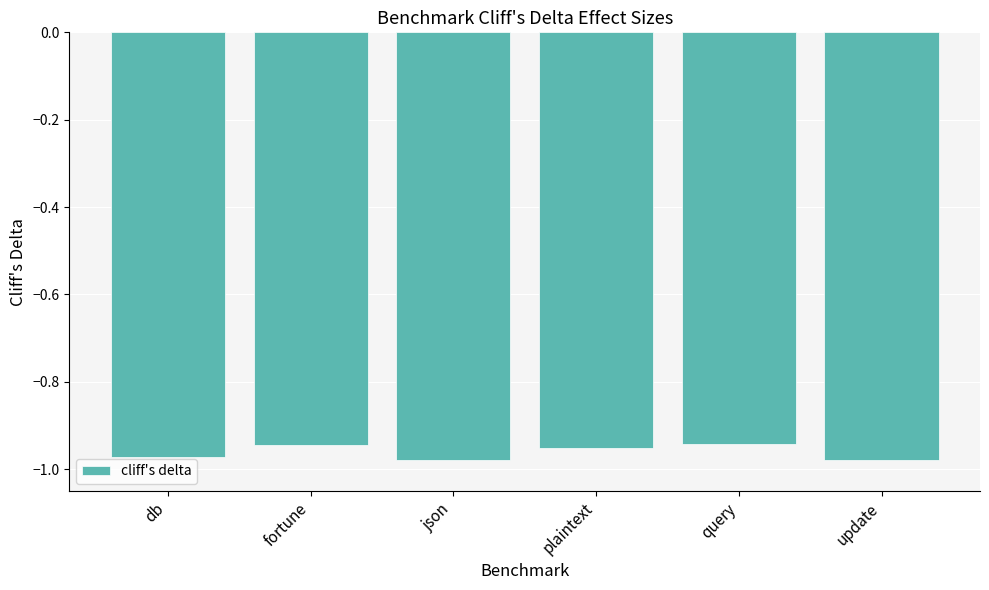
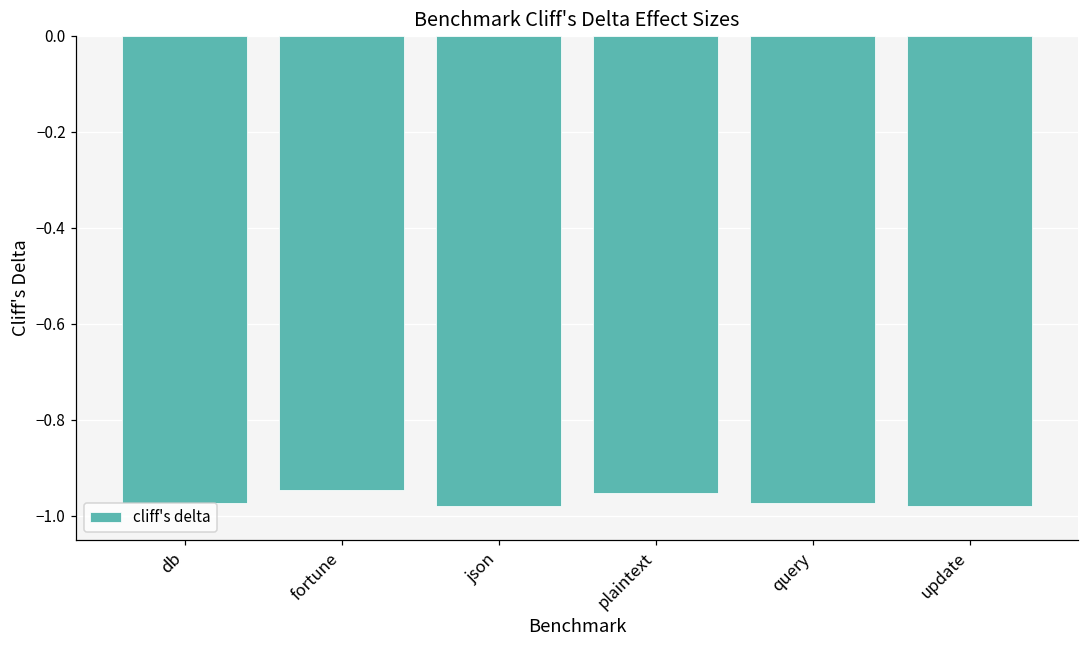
query: -0.94 -> -0.97
